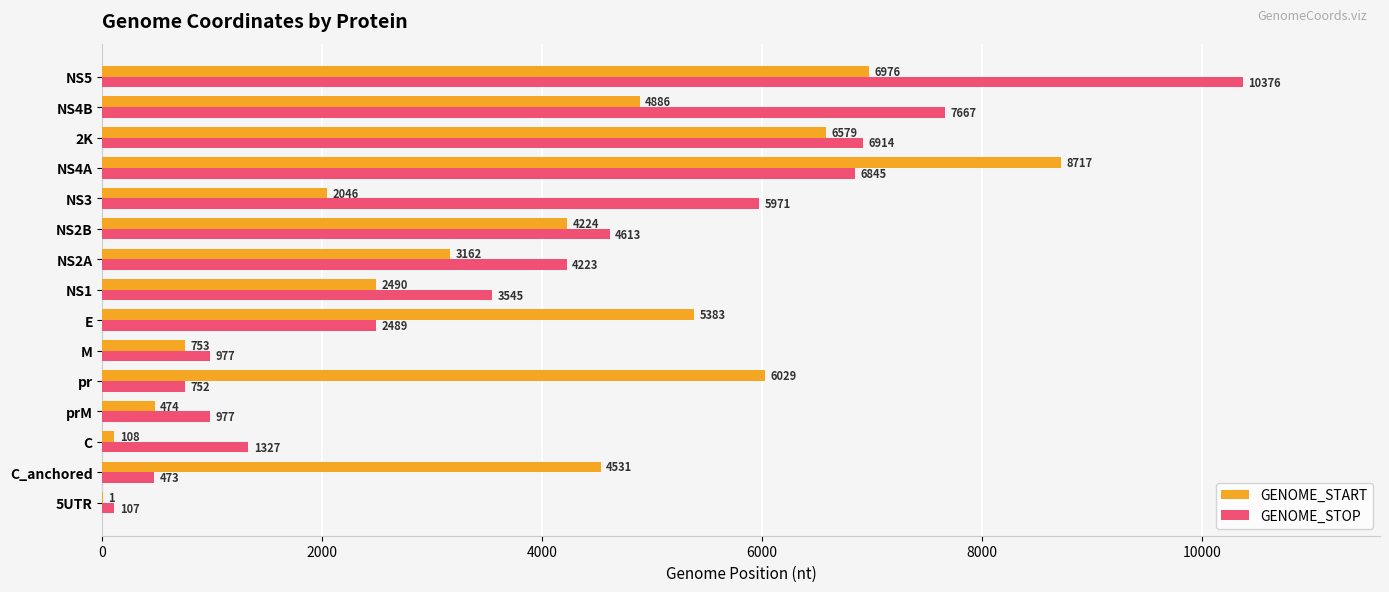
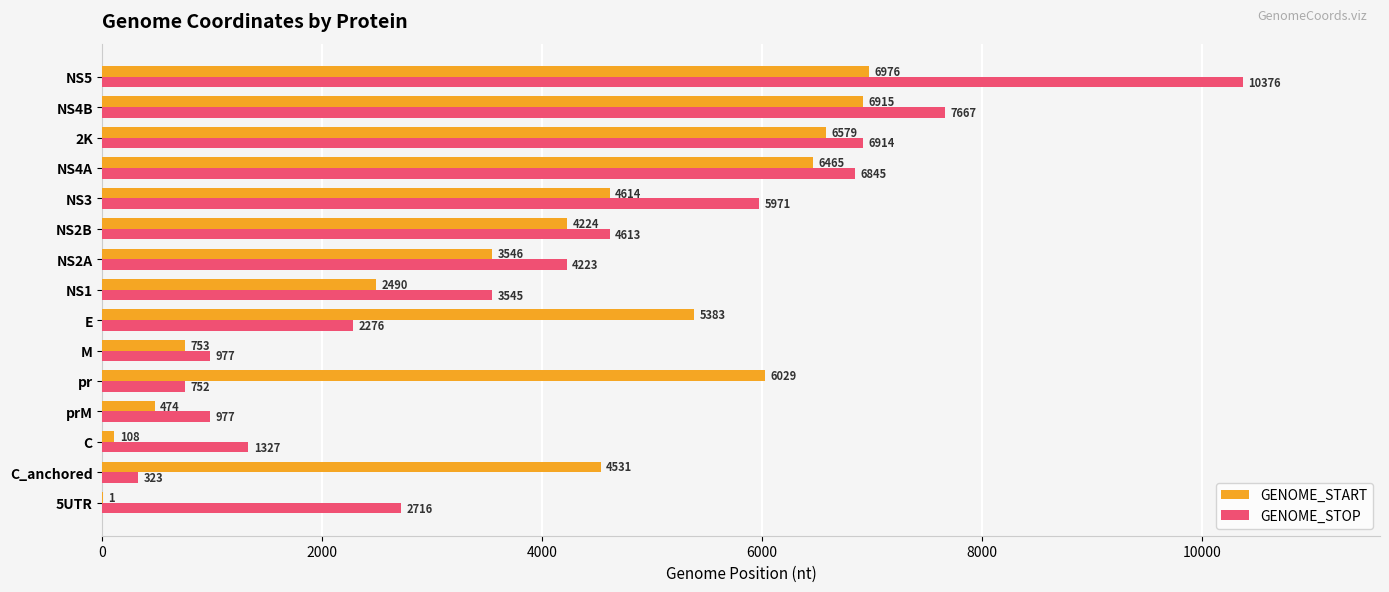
GENOME_START, NS4B: 4886 -> 6915
GENOME_START, NS4A: 8717 -> 6465
GENOME_START, NS3: 2046 -> 4614
GENOME_START, NS2A: 3162 -> 3546
GENOME_STOP, E: 2489 -> 2276
GENOME_STOP, C_anchored: 473 -> 323
GENOME_STOP, 5UTR: 107 -> 2716
